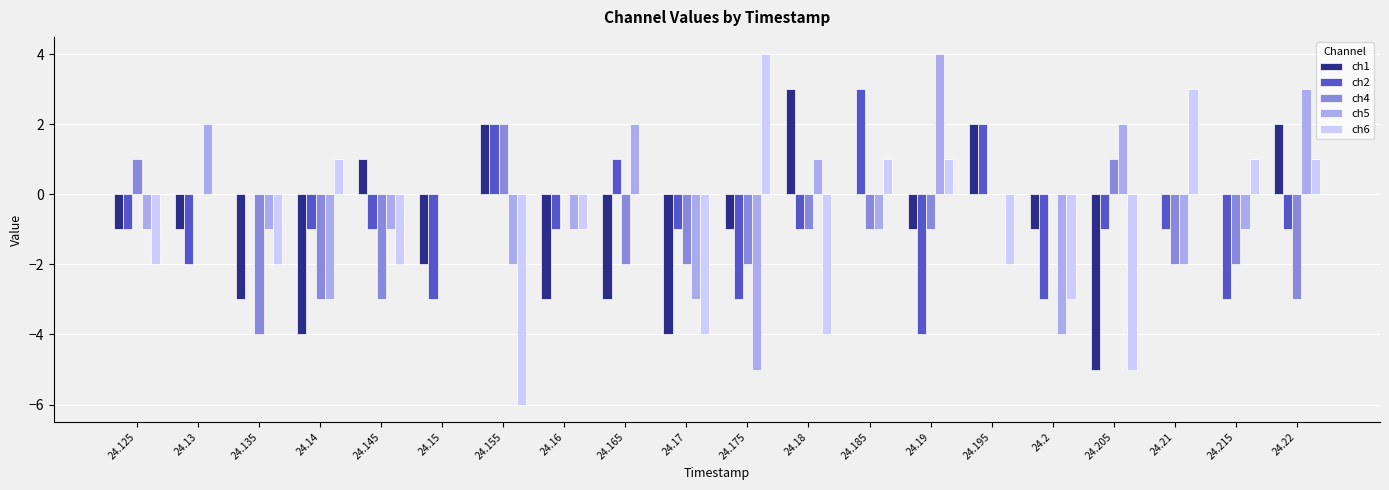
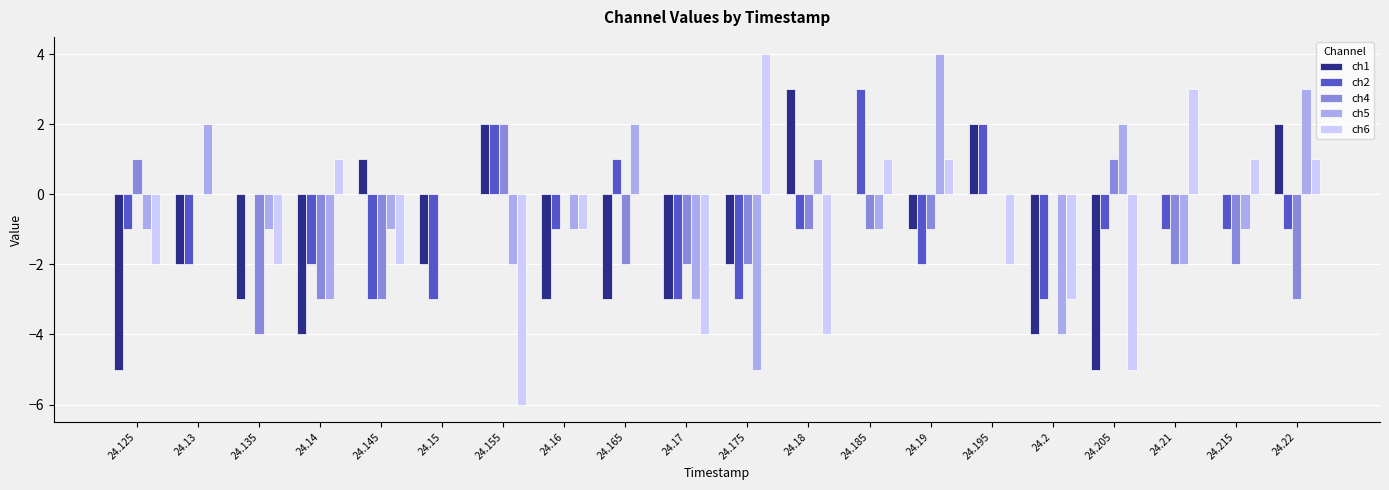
ch1, 24.125: -1 -> -5
ch1, 24.13: -1 -> -2
ch2, 24.14: -1 -> -2
ch2, 24.145: -1 -> -3
ch1, 24.17: -4 -> -3
ch2, 24.17: -1 -> -3
ch1, 24.175: -1 -> -2
ch2, 24.19: -4 -> -2
ch1, 24.2: -1 -> -4
ch2, 24.215: -3 -> -1
